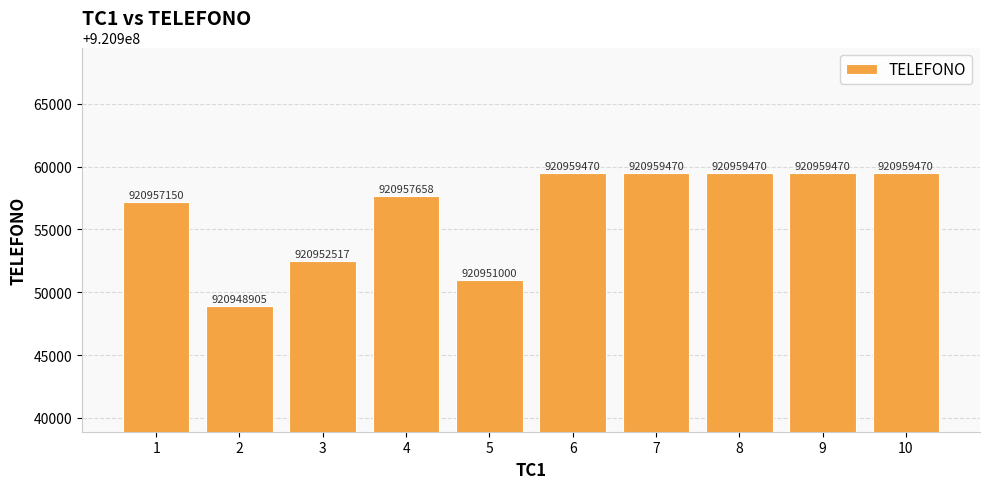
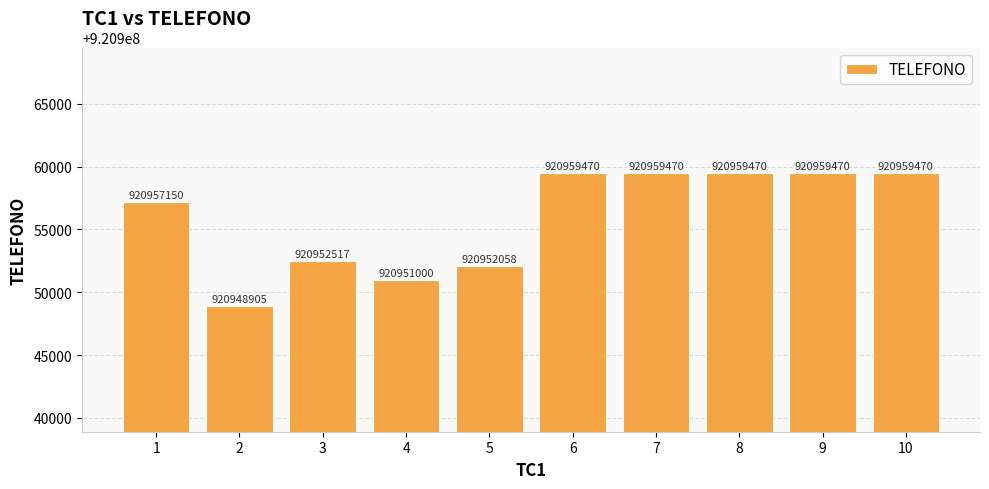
4: 920957658 -> 920951000
5: 920951000 -> 920952058
